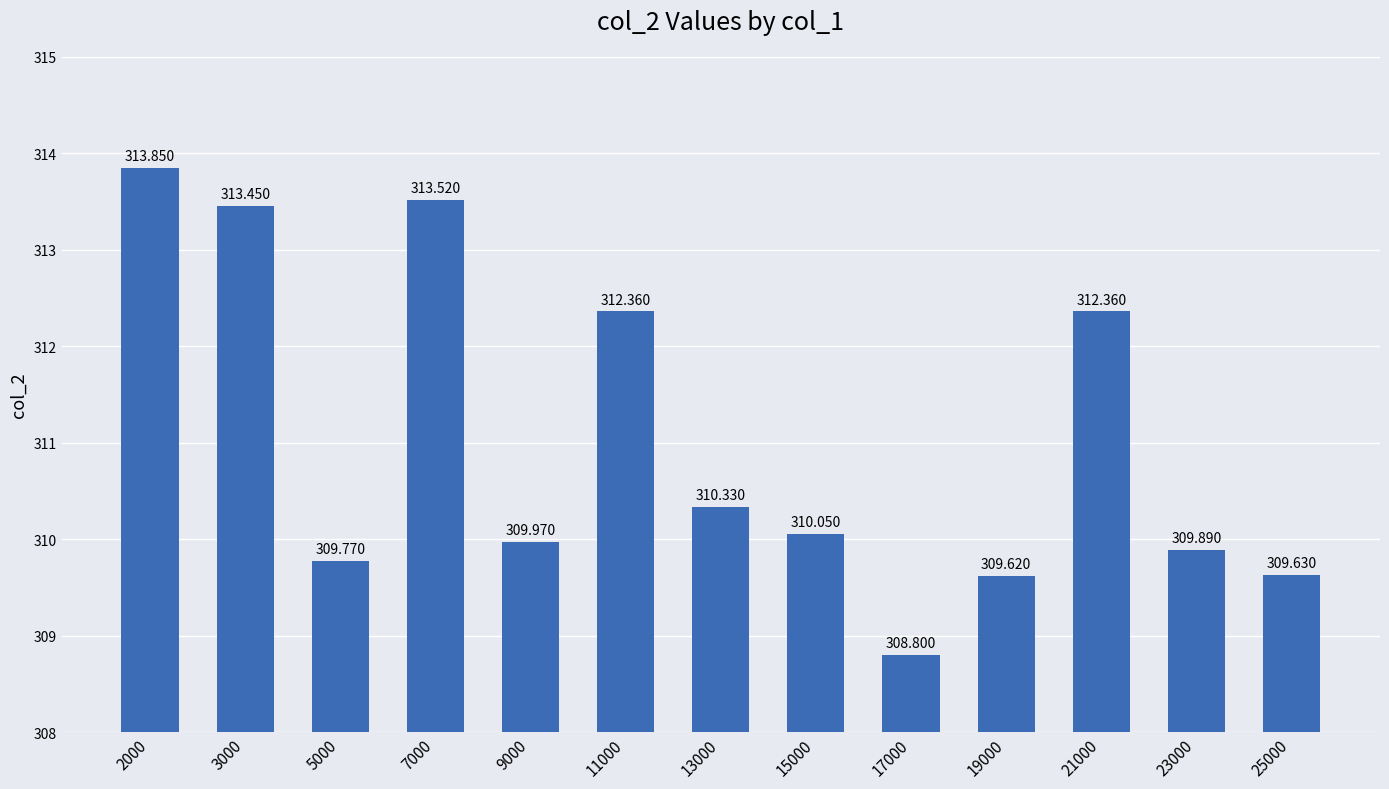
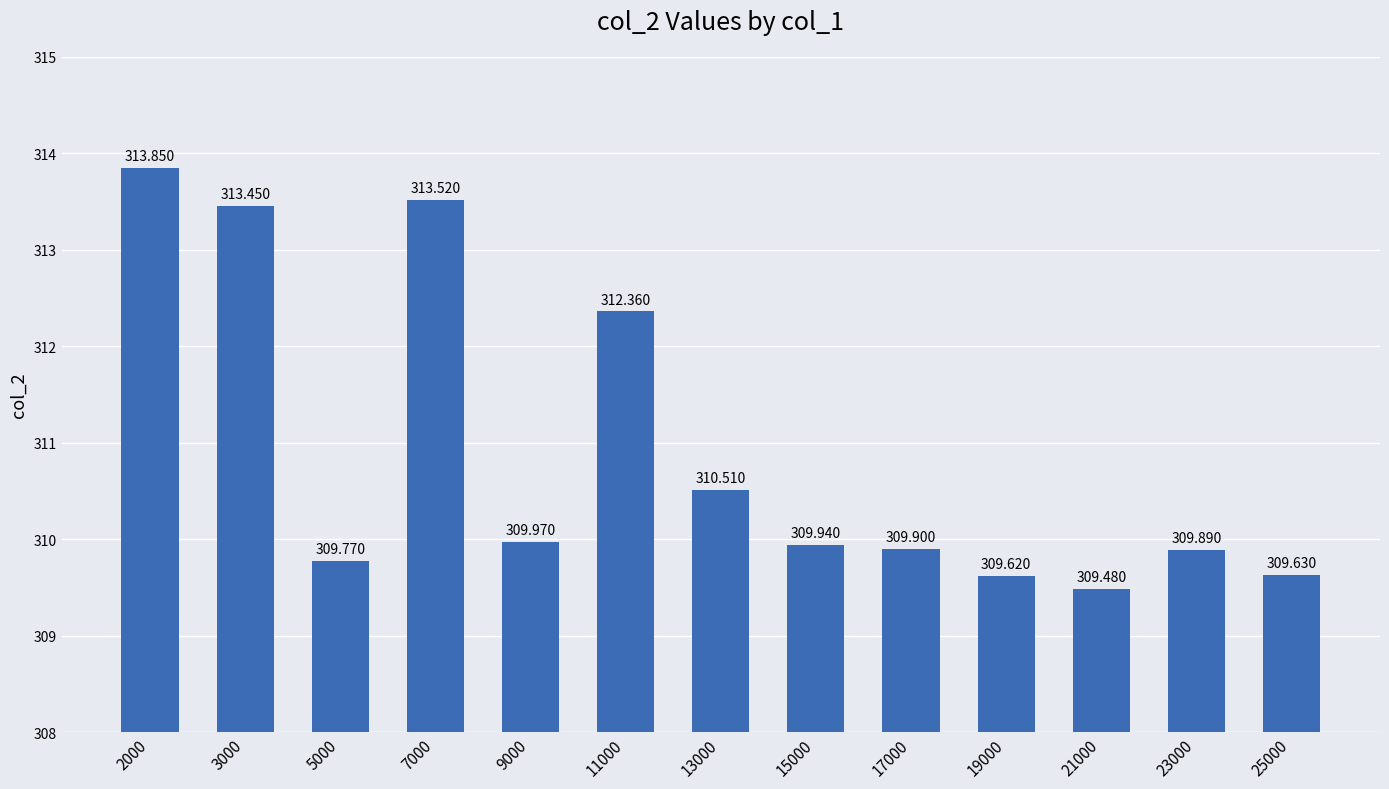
13000: 310.330 -> 310.510
15000: 310.050 -> 309.940
17000: 308.800 -> 309.900
21000: 312.360 -> 309.480
